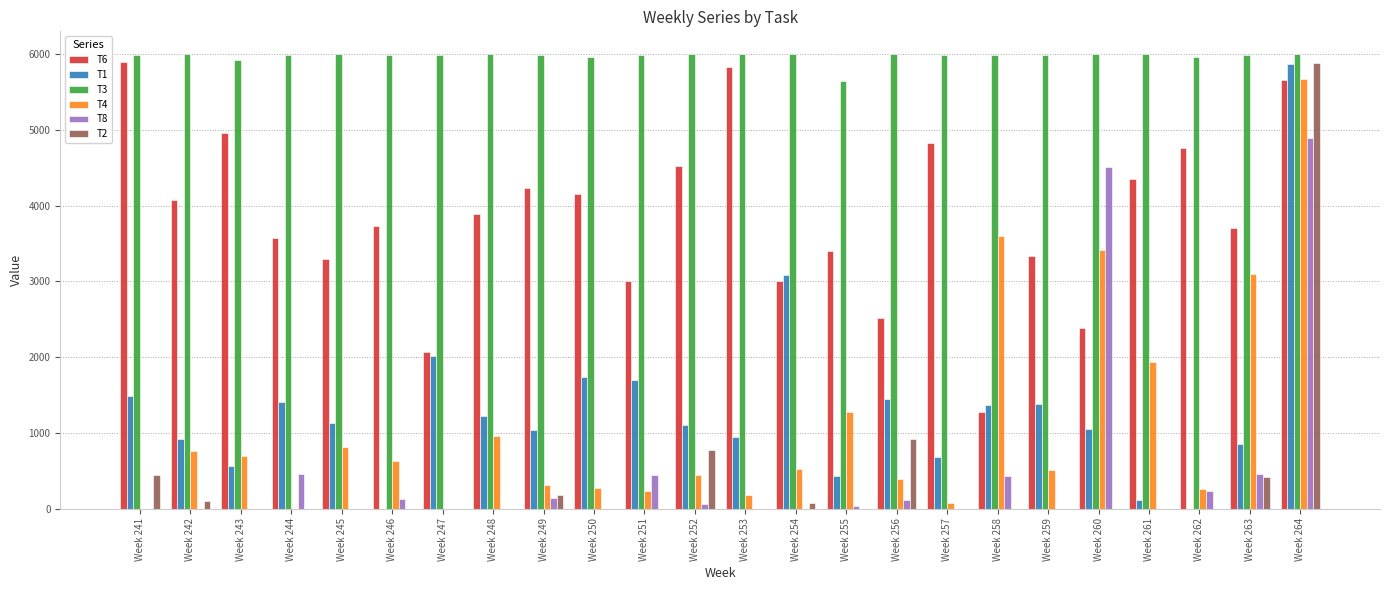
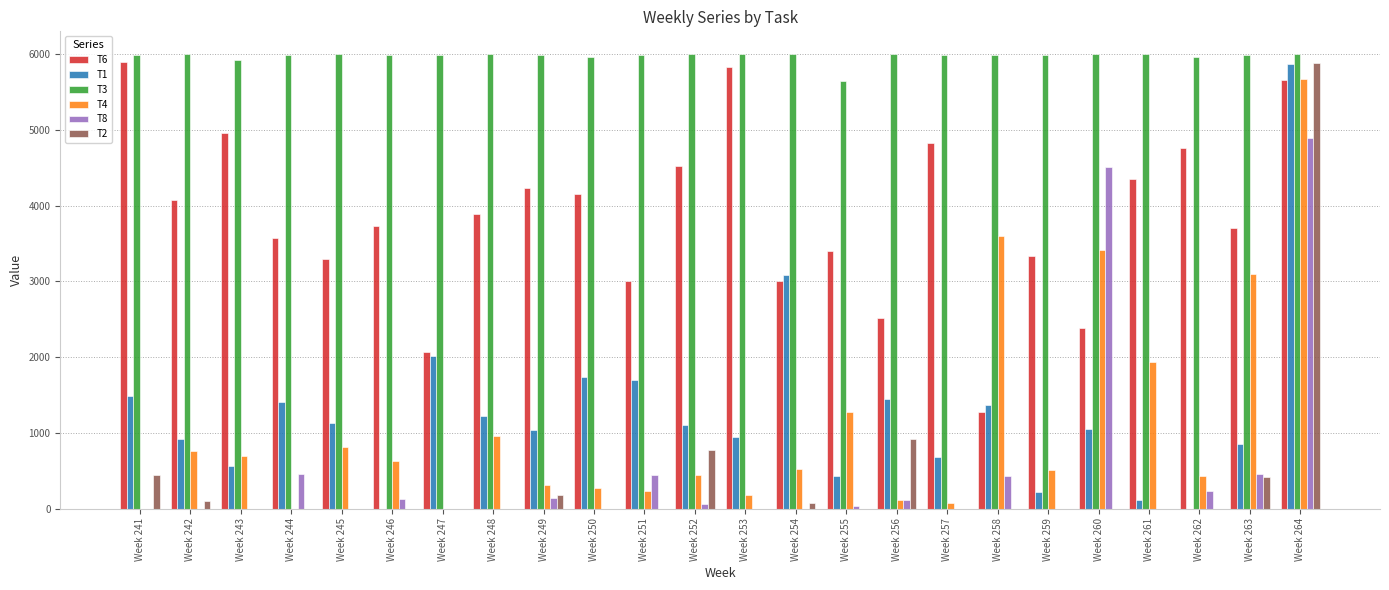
T4, Week 256: 400 -> 100
T1, Week 259: 1400 -> 200
T4, Week 262: 300 -> 400
